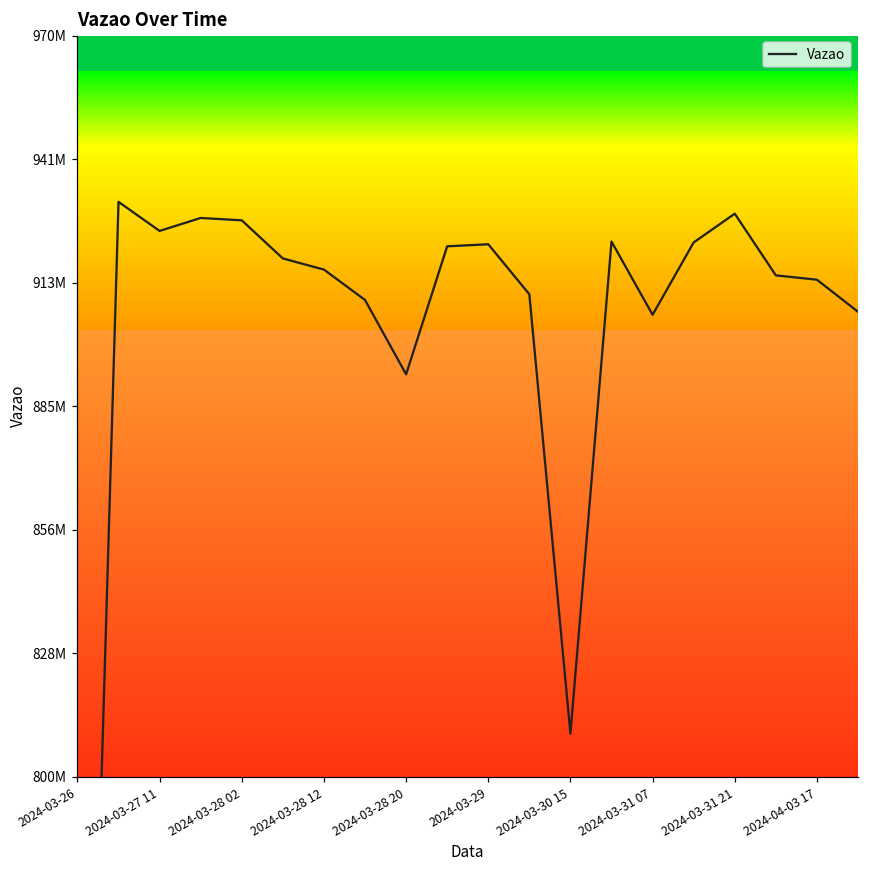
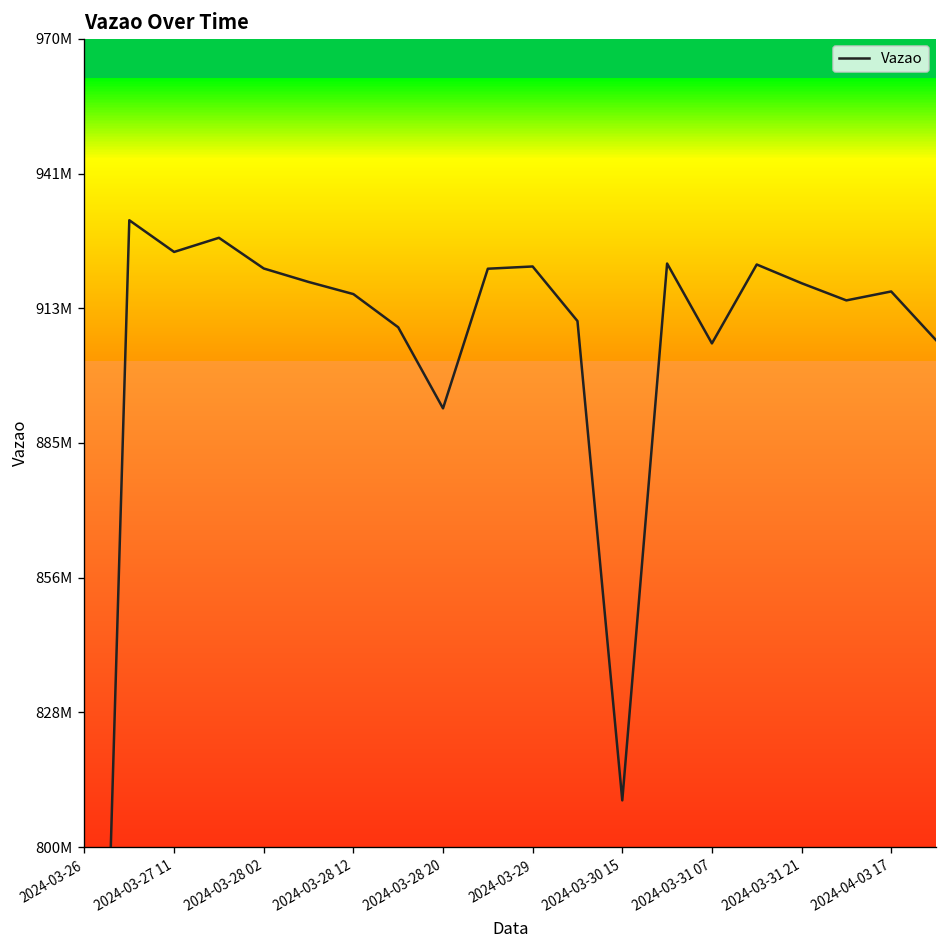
2024-03-28 02: 928000000 -> 922000000
2024-03-31 21: 929000000 -> 919000000
2024-04-03 17: 914000000 -> 917000000
